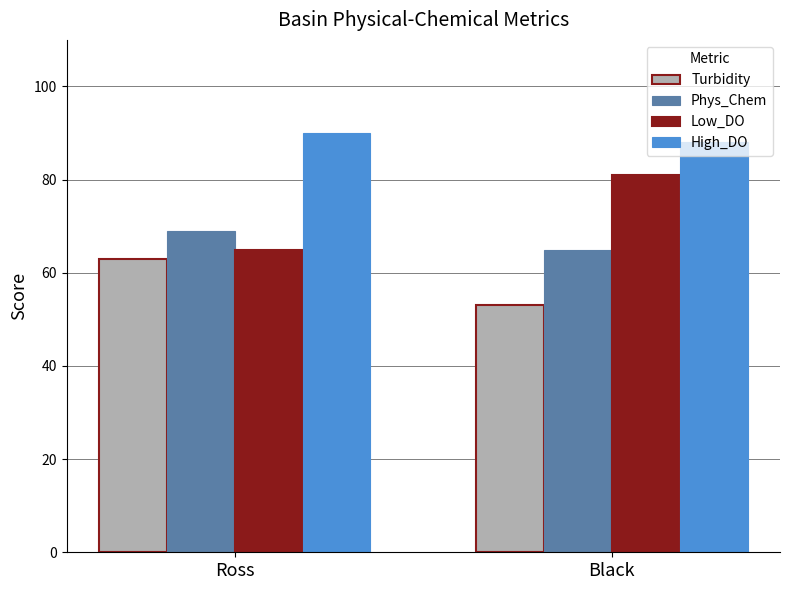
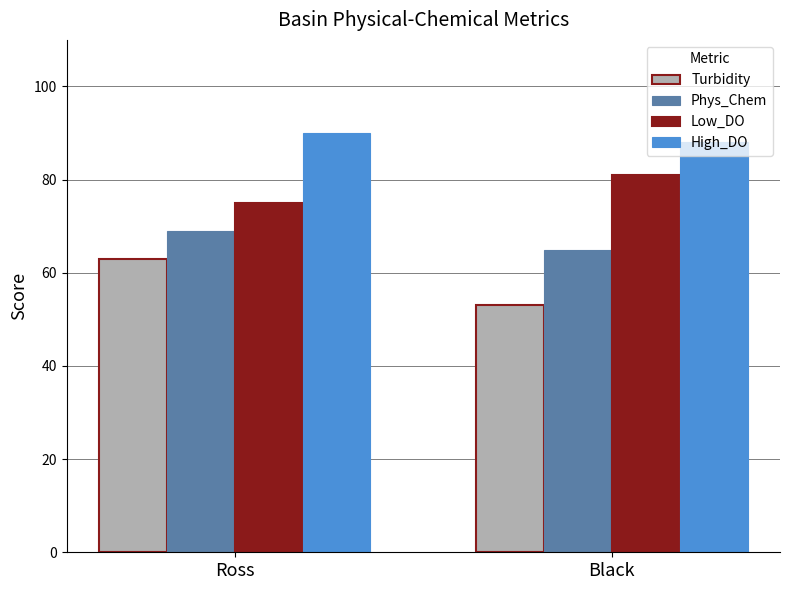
Low_DO, Ross: 65 -> 75
